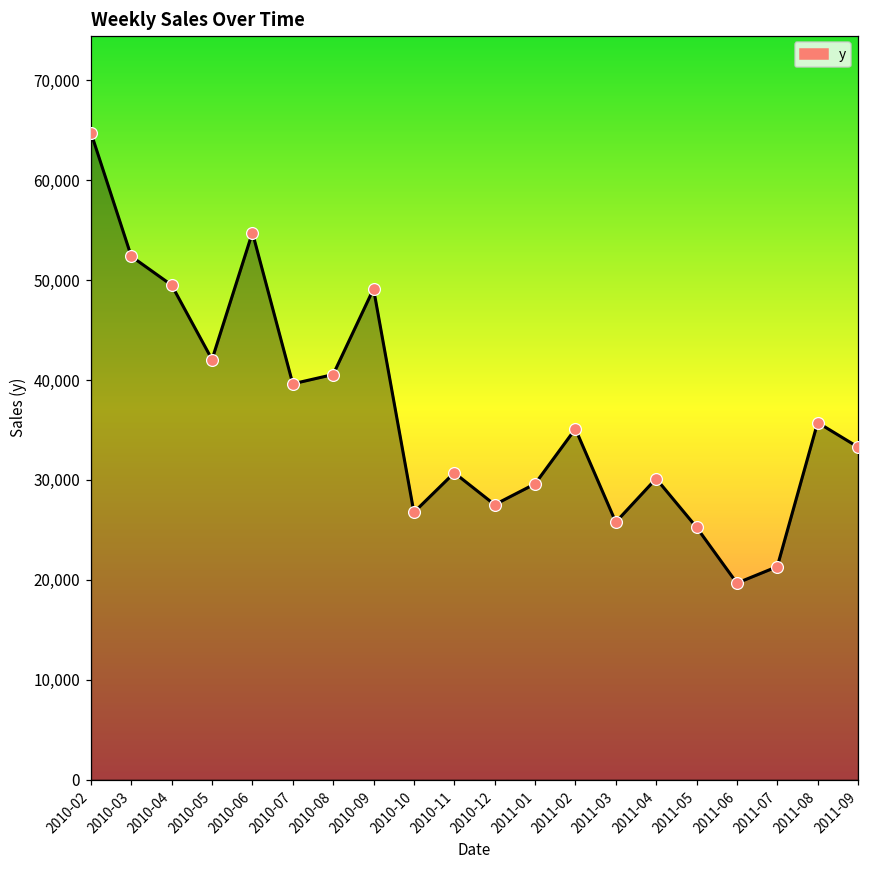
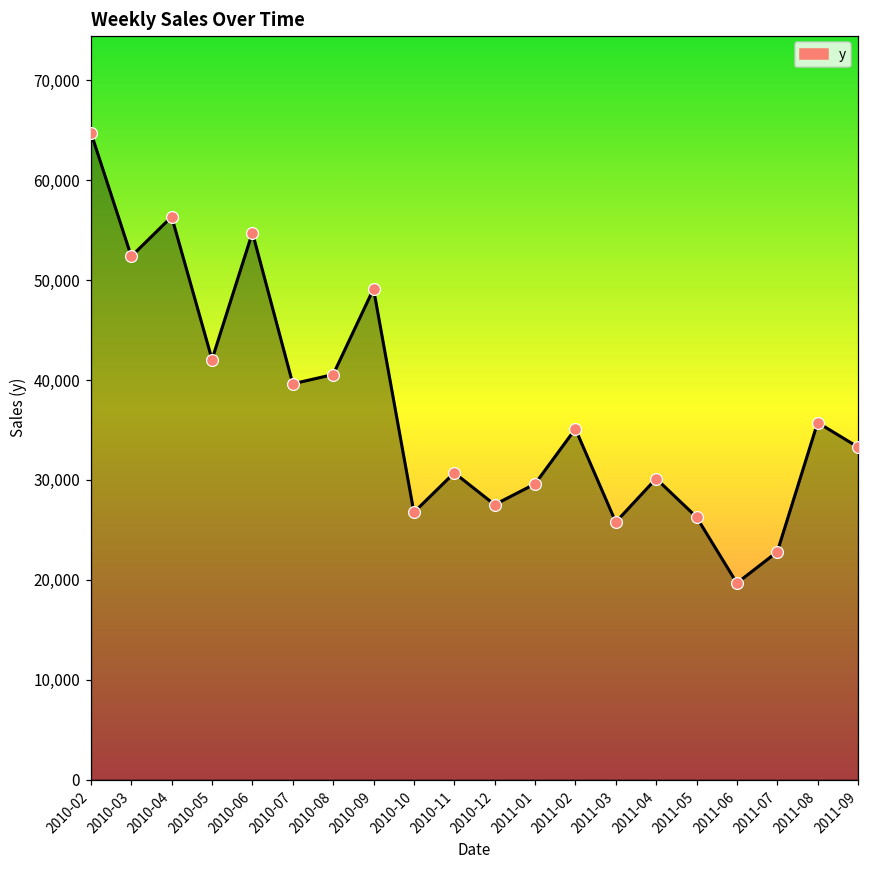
2010-04: 49,000 -> 56,000
2011-05: 25,000 -> 26,000
2011-07: 21,000 -> 23,000
